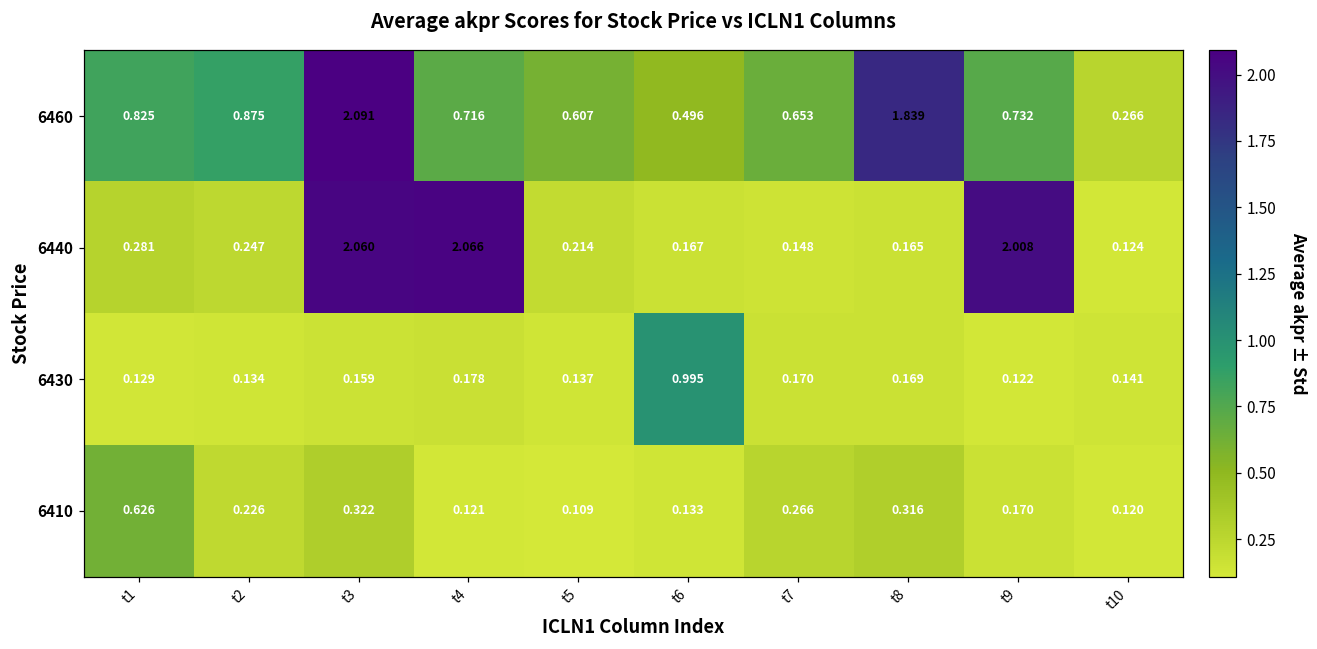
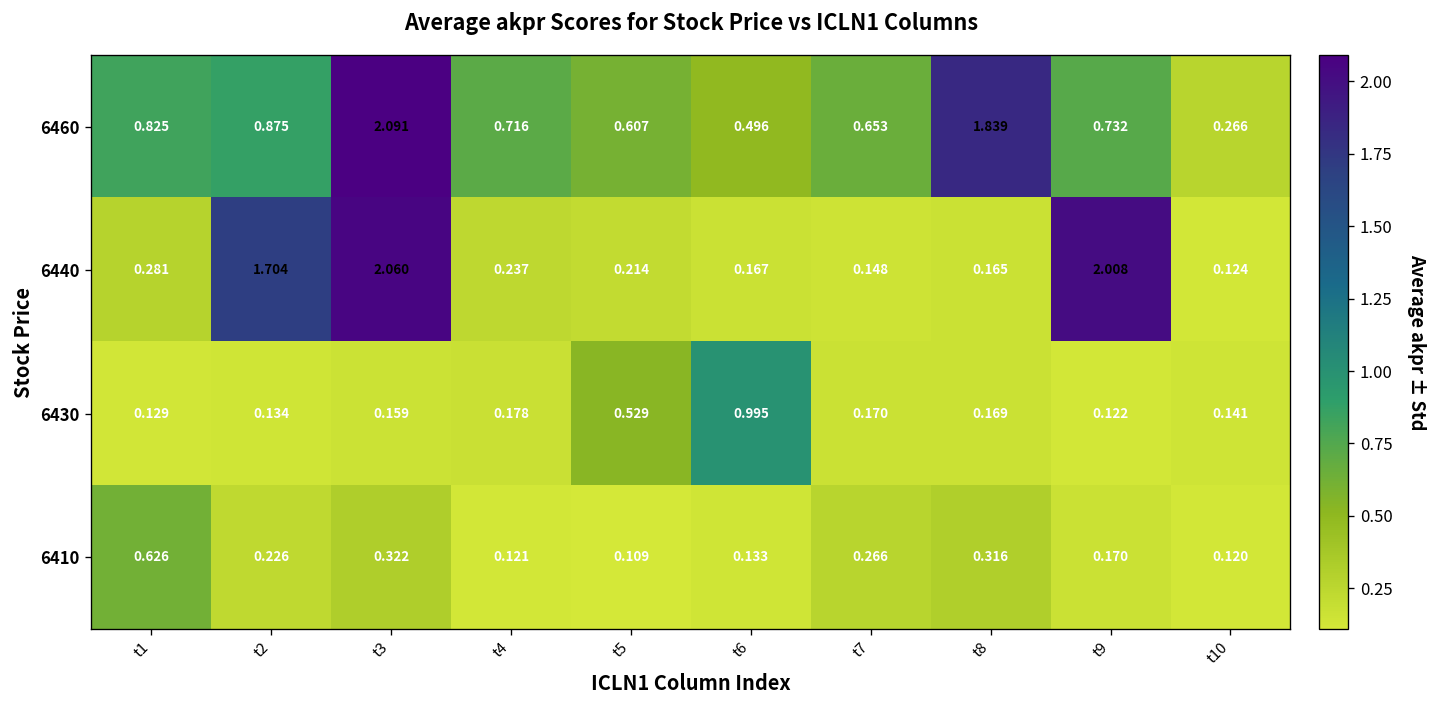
6440, t2: 0.247 -> 1.704
6440, t4: 2.066 -> 0.237
6430, t5: 0.137 -> 0.529
